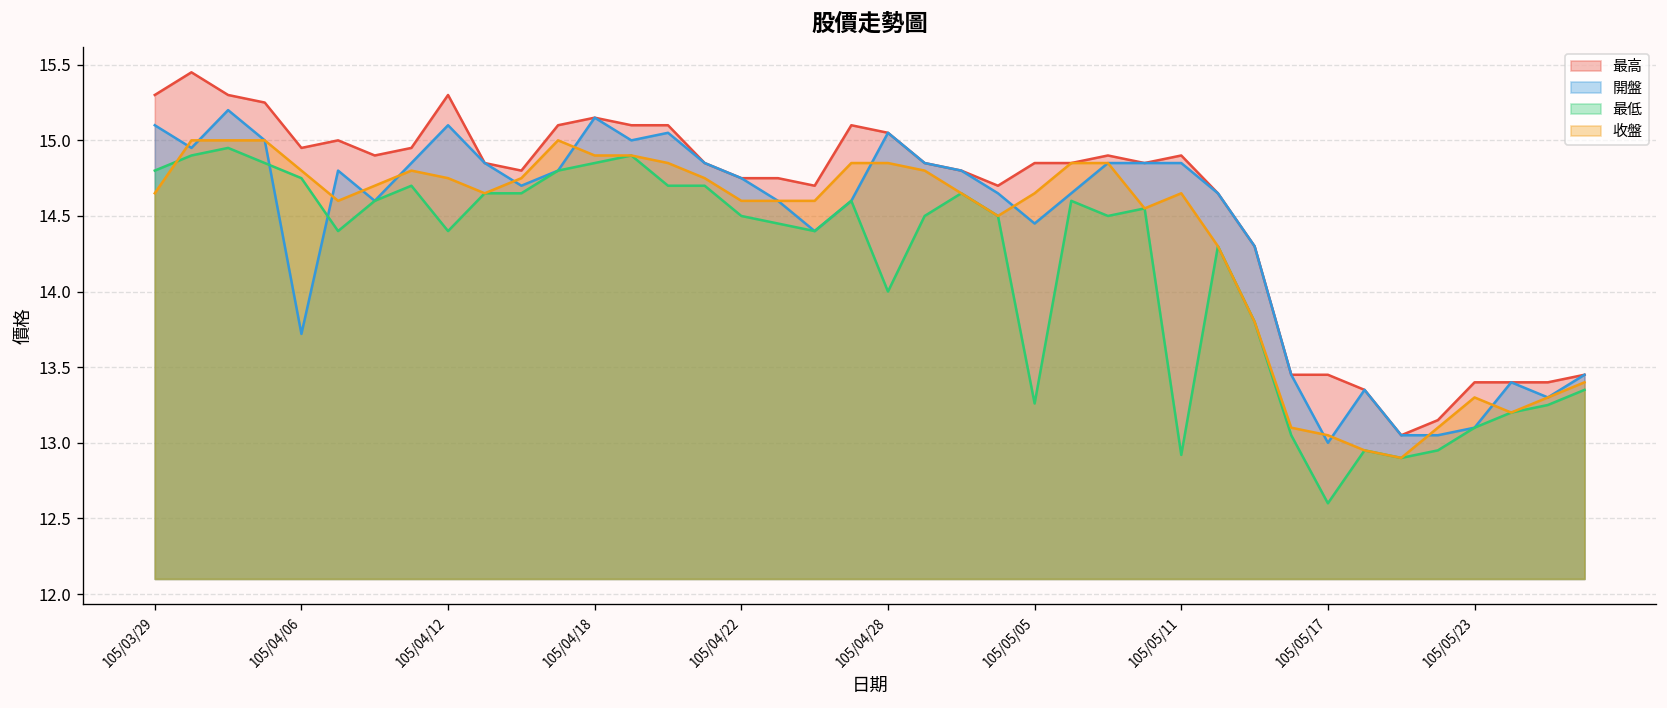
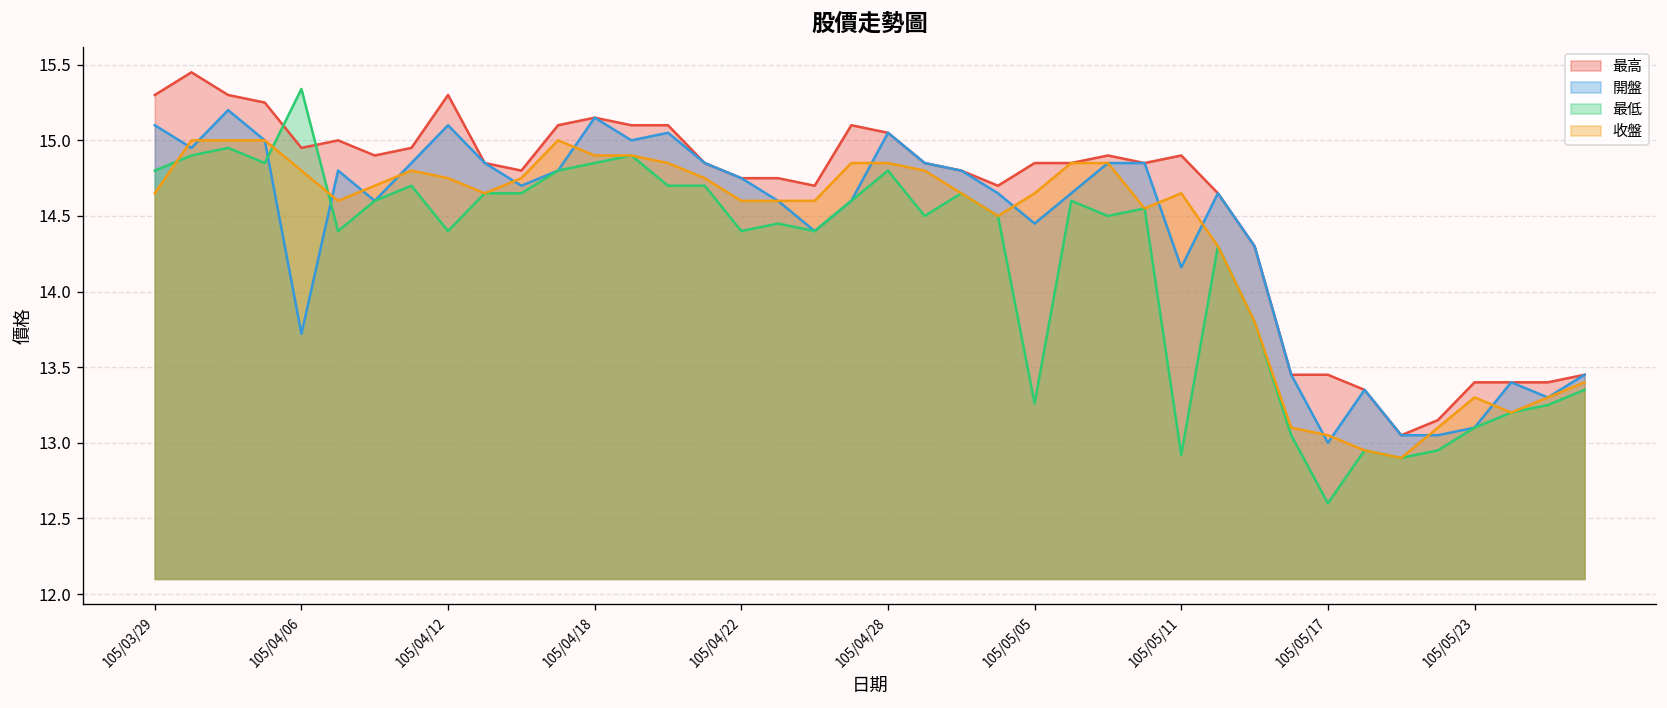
最低, 105/04/06: 14.75 -> 15.34
最低, 105/04/22: 14.5 -> 14.4
最低, 105/04/28: 14.0 -> 14.8
開盤, 105/05/11: 14.85 -> 14.16
